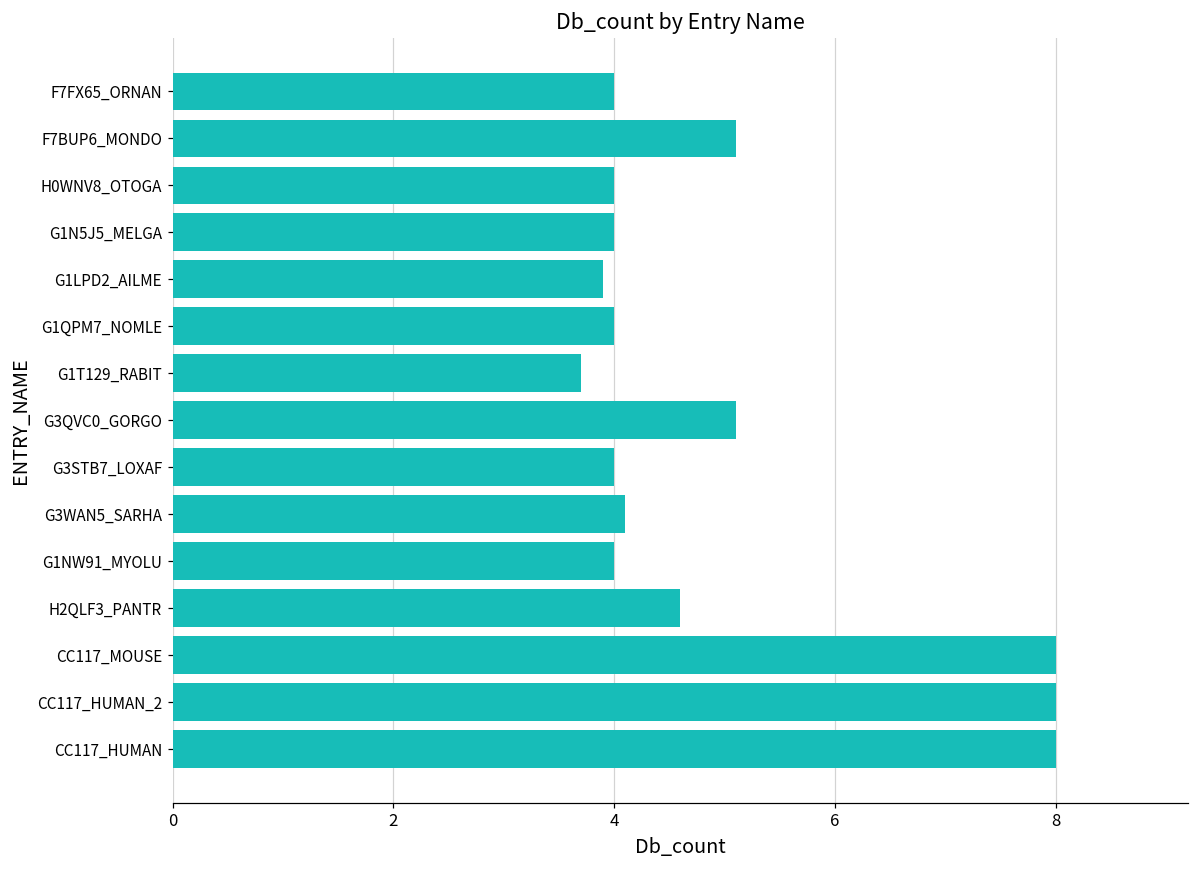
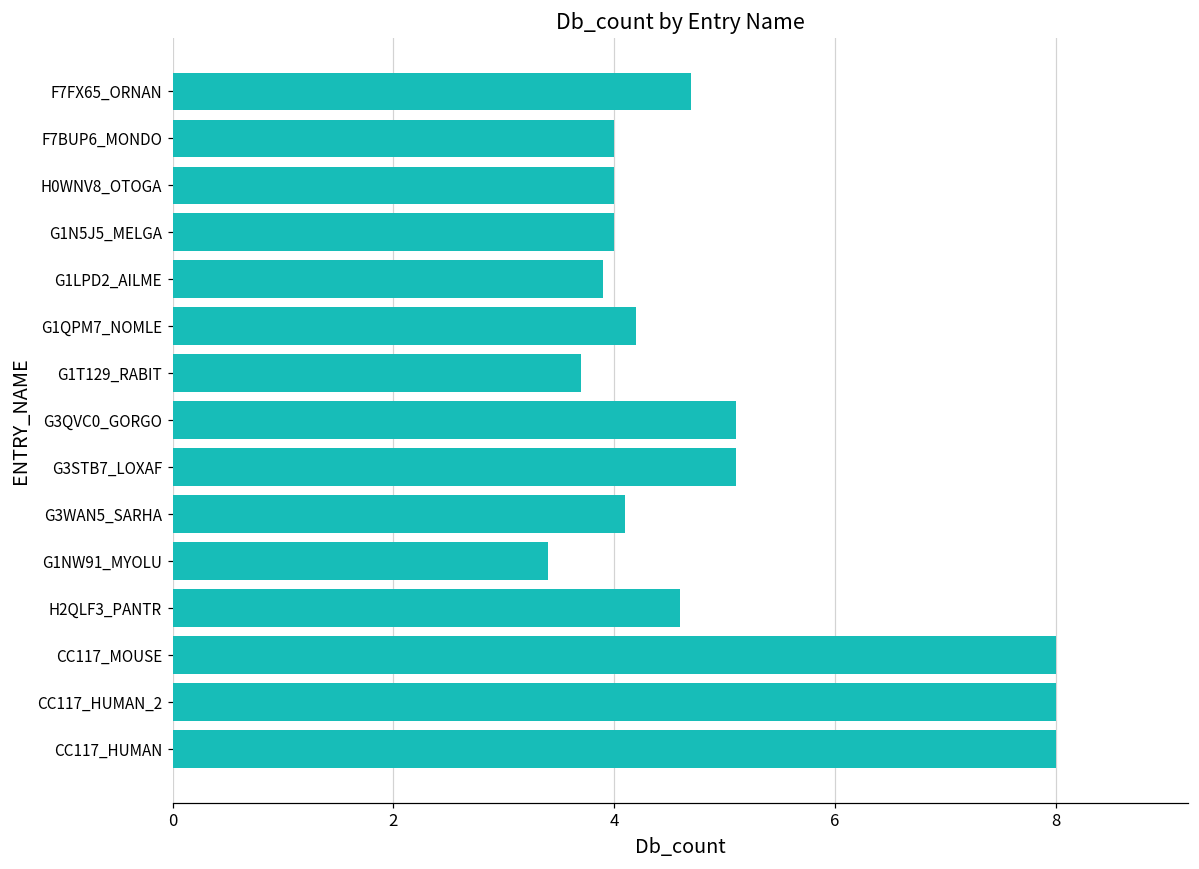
F7FX65_ORNAN: 4.0 -> 4.7
F7BUP6_MONDO: 5.1 -> 4.0
G1QPM7_NOMLE: 4.0 -> 4.2
G3STB7_LOXAF: 4.0 -> 5.1
G1NW91_MYOLU: 4.0 -> 3.4
